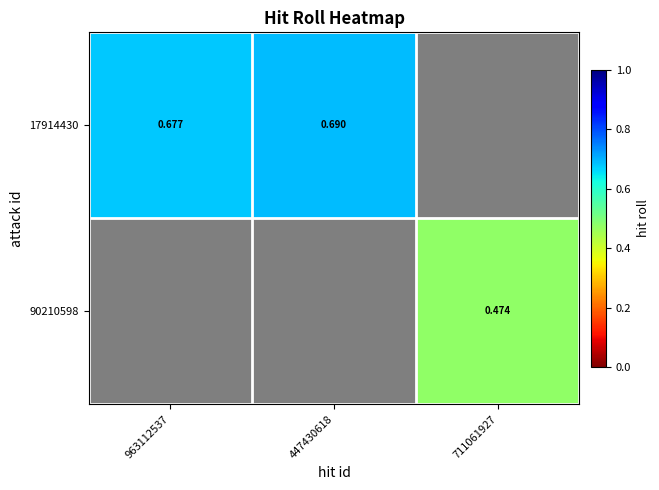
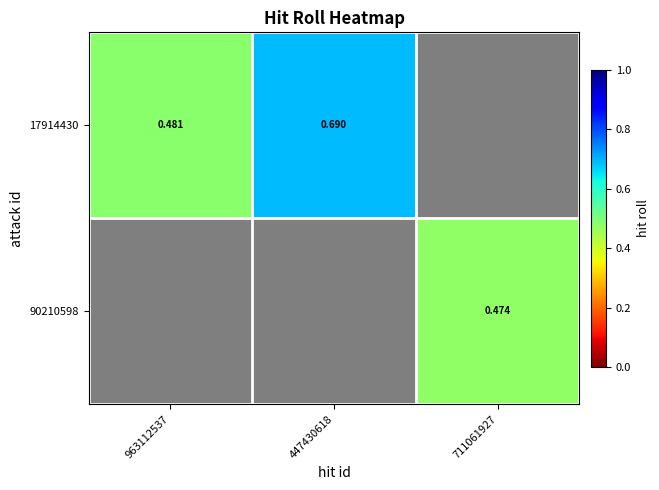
17914430, 963112537: 0.677 -> 0.481
